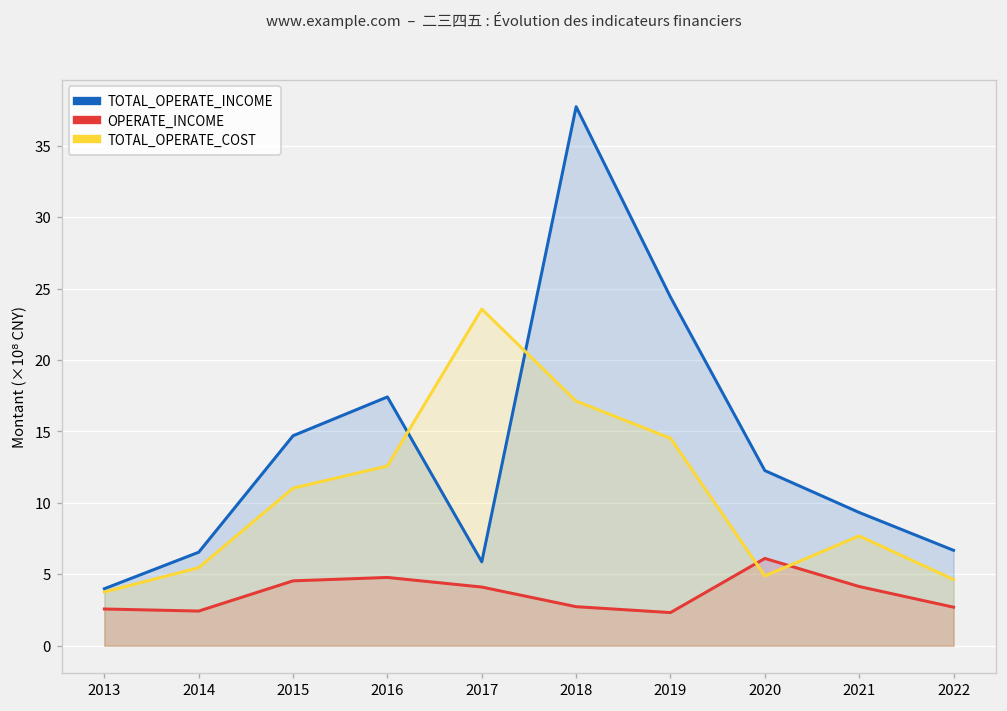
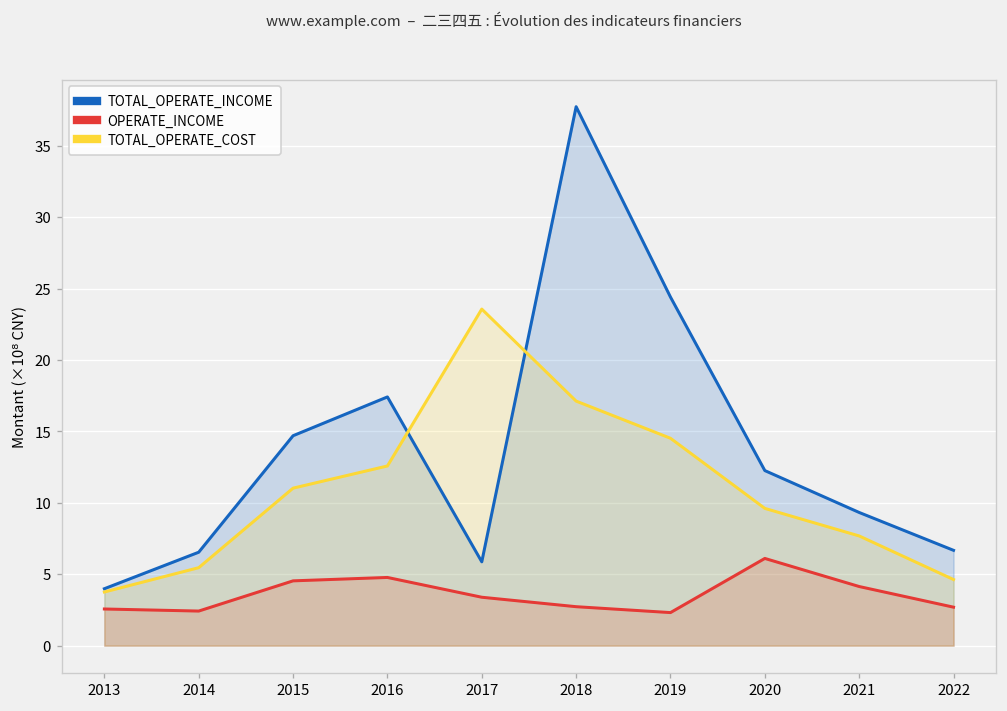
OPERATE_INCOME, 2017: 4.1 -> 3.4
TOTAL_OPERATE_COST, 2020: 4.9 -> 9.6
